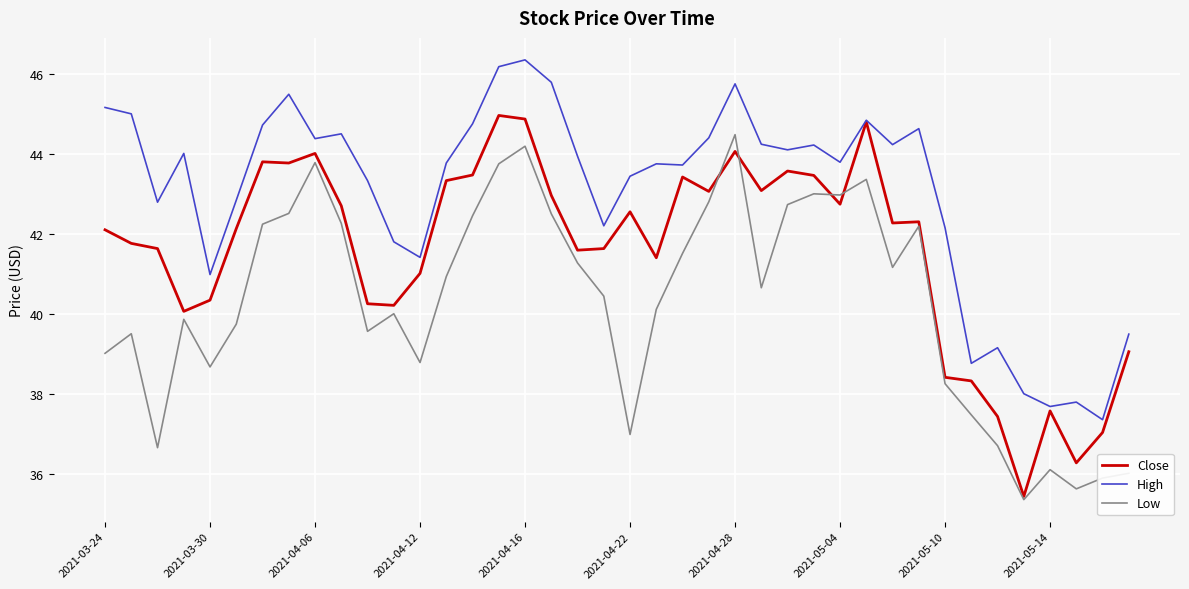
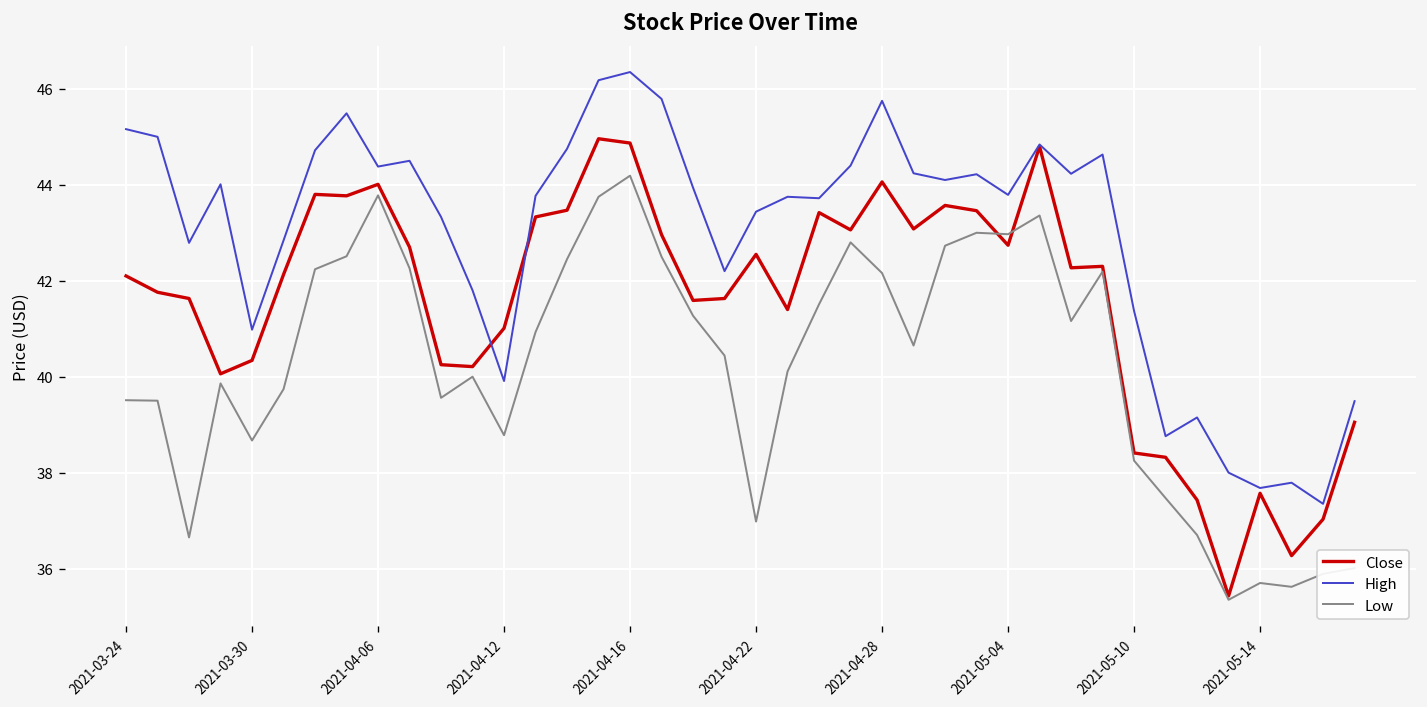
Low, 2021-03-24: 39.0 -> 39.5
High, 2021-04-12: 41.4 -> 39.9
Low, 2021-04-28: 44.5 -> 42.2
High, 2021-05-10: 42.2 -> 41.4
Low, 2021-05-14: 36.1 -> 35.7
